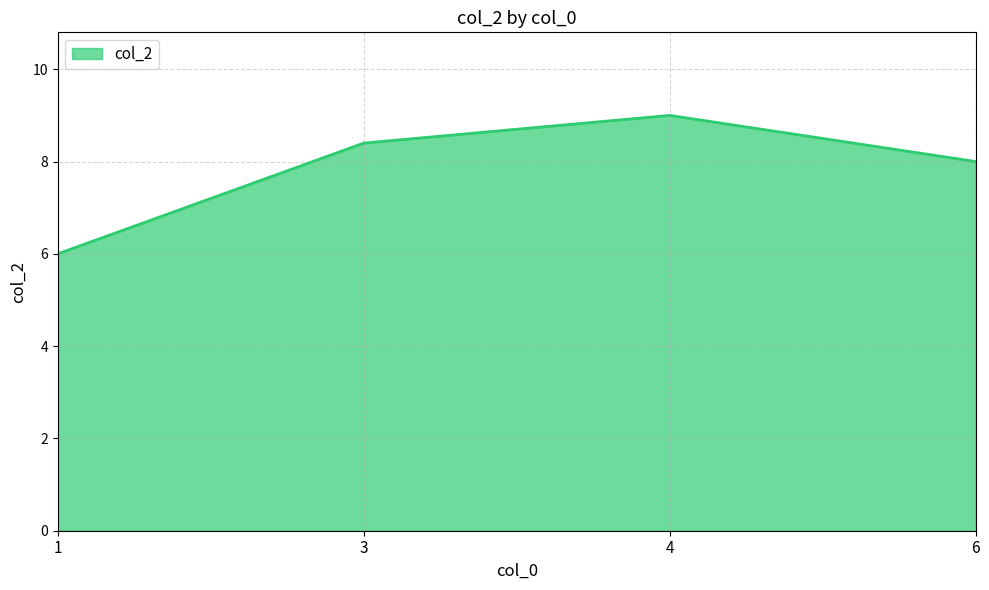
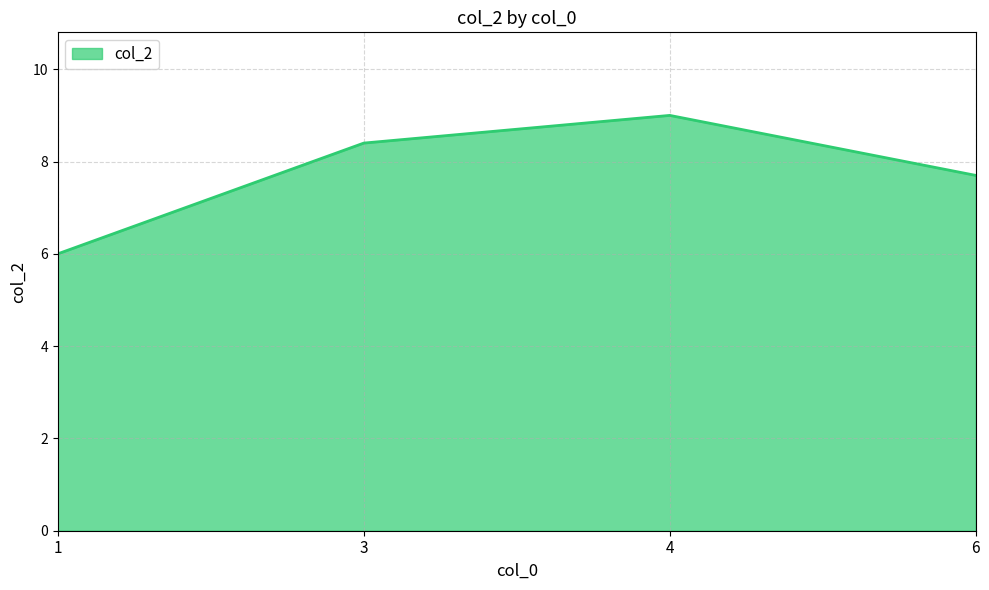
6: 8.0 -> 7.7
